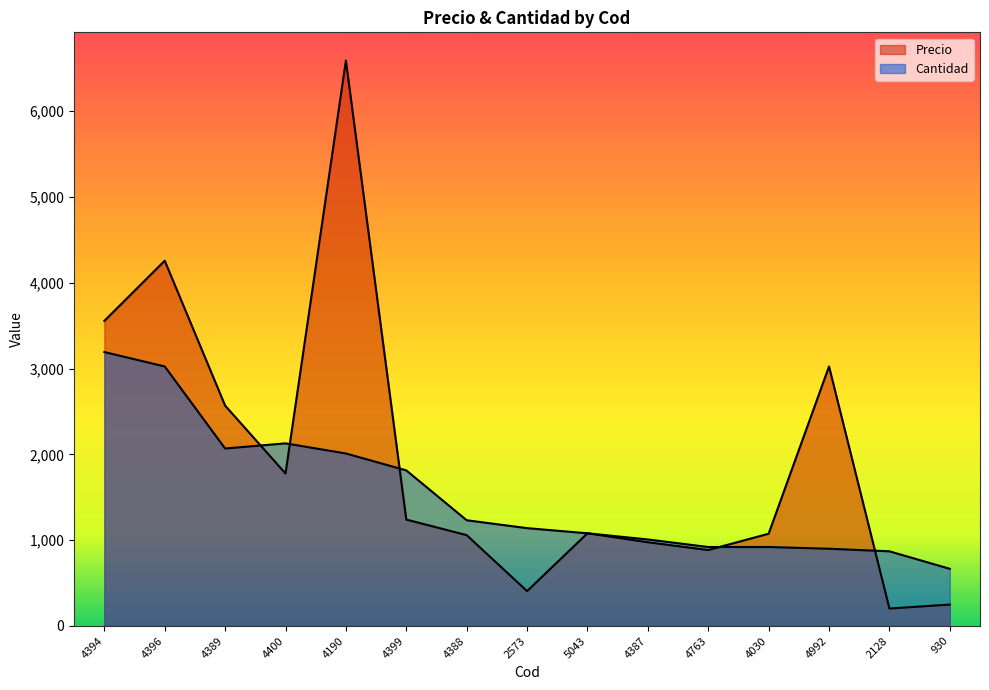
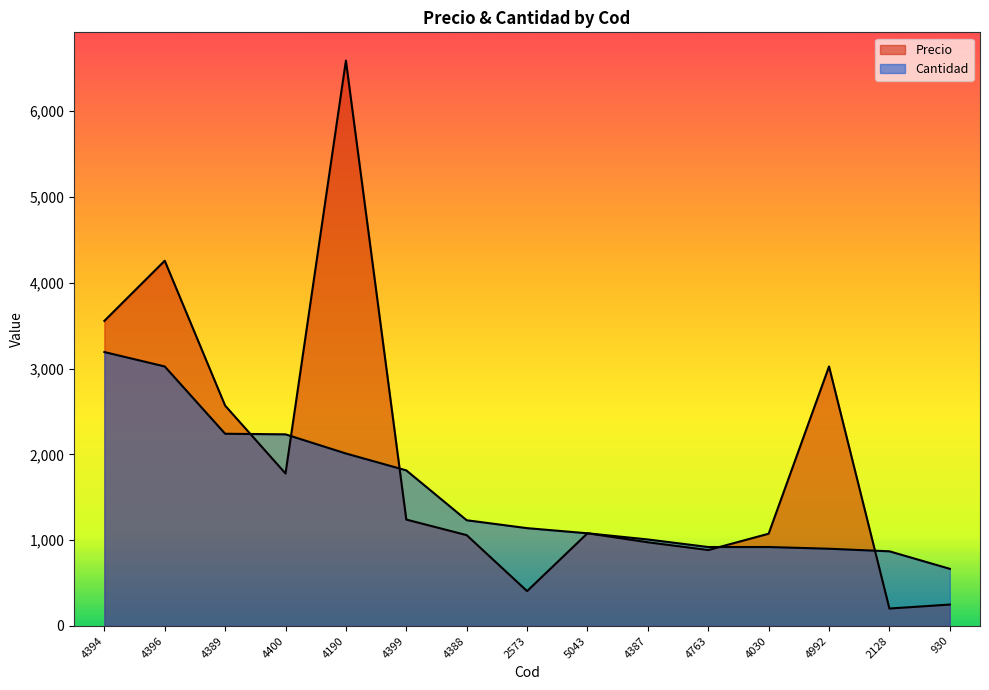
Cantidad, 4389: 2,100 -> 2,200
Cantidad, 4400: 2,100 -> 2,200
